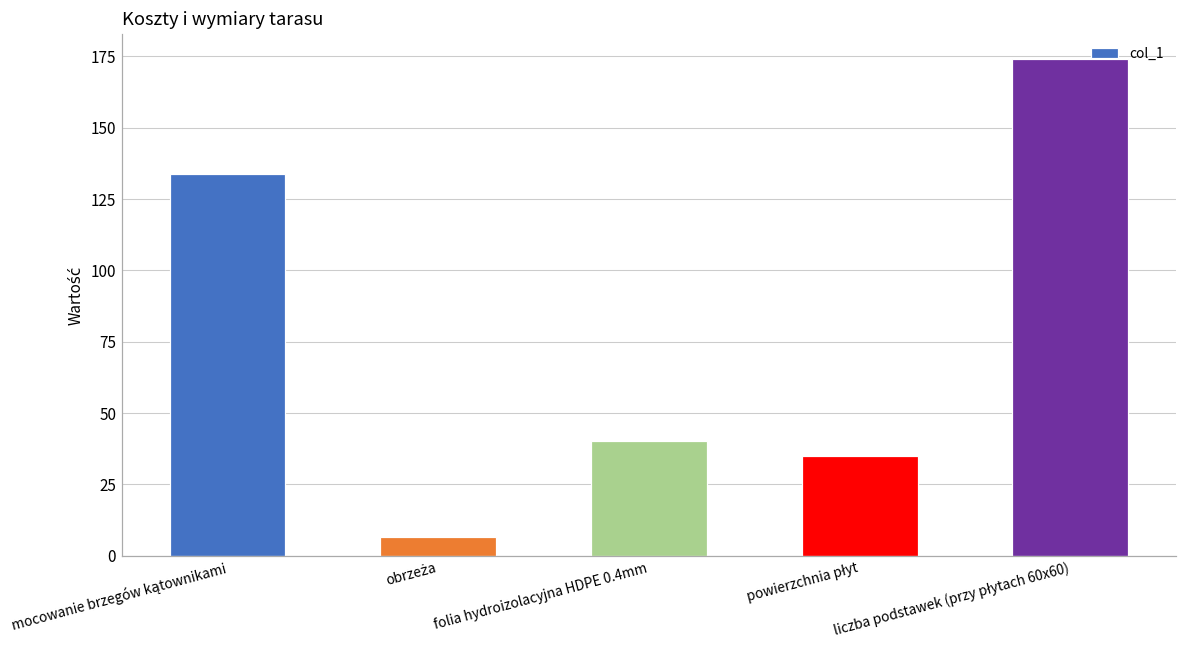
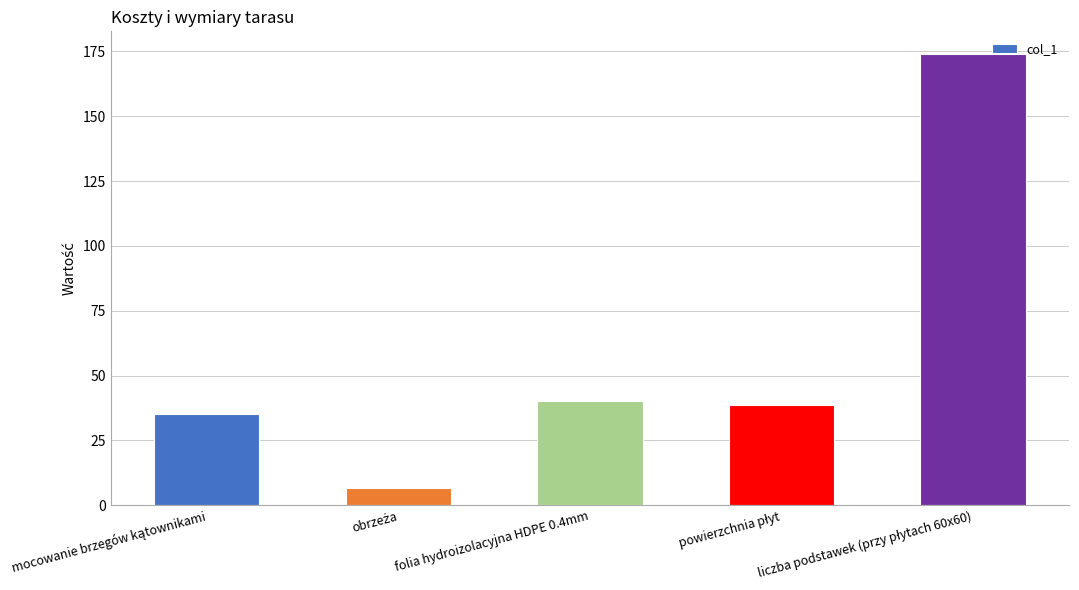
mocowanie brzegów kątownikami: 134 -> 35
powierzchnia płyt: 35 -> 39
